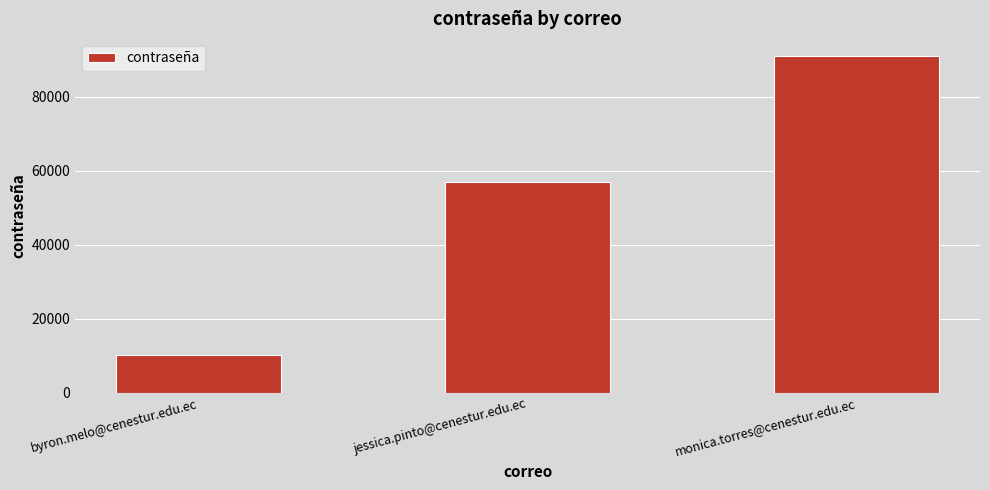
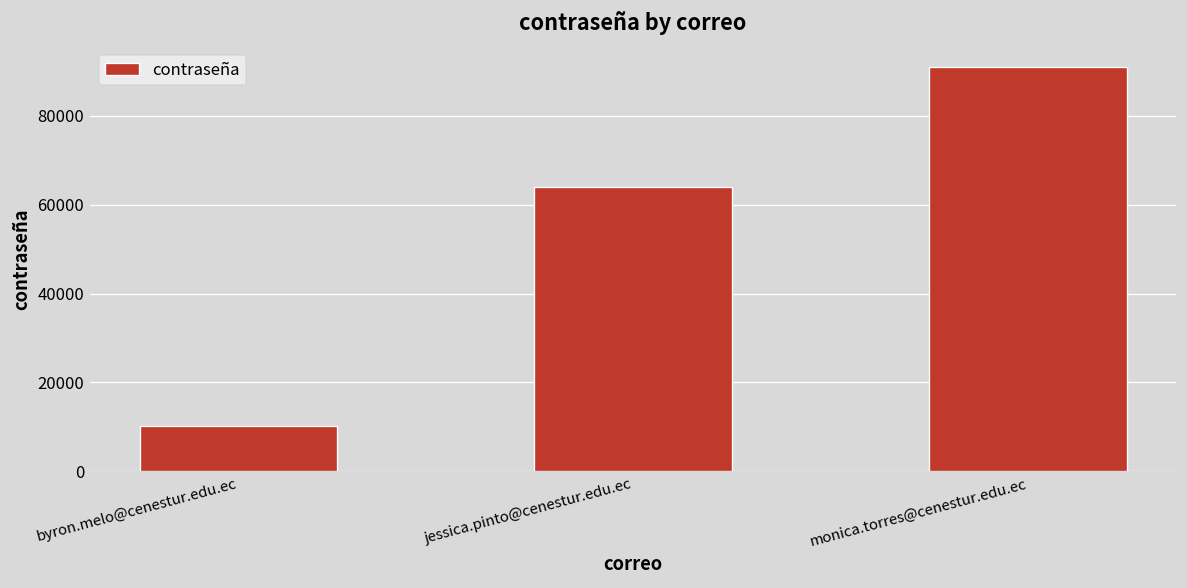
jessica.pinto@cenestur.edu.ec: 57000 -> 64000
